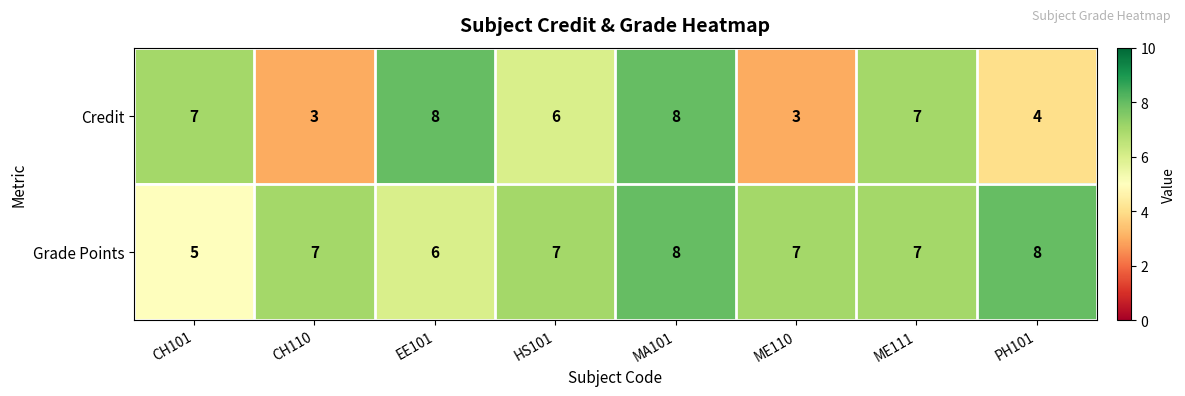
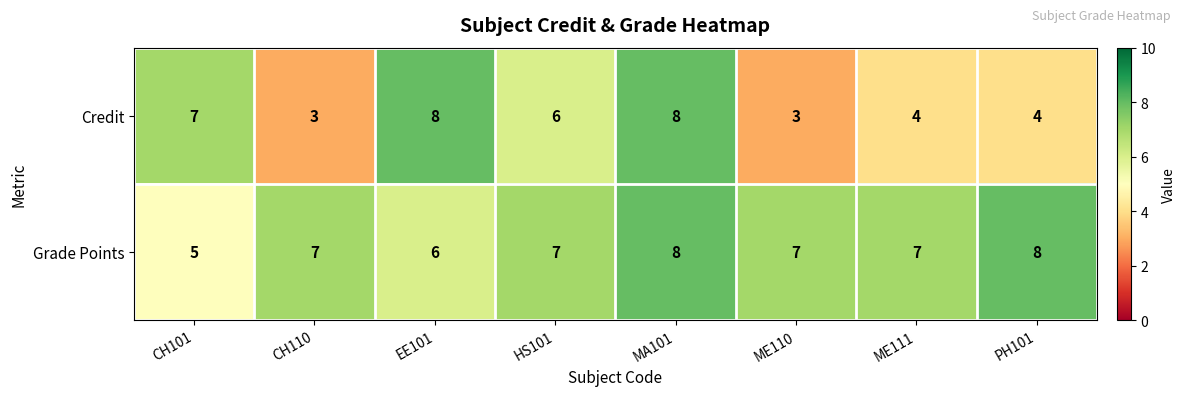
Credit, ME111: 7 -> 4
